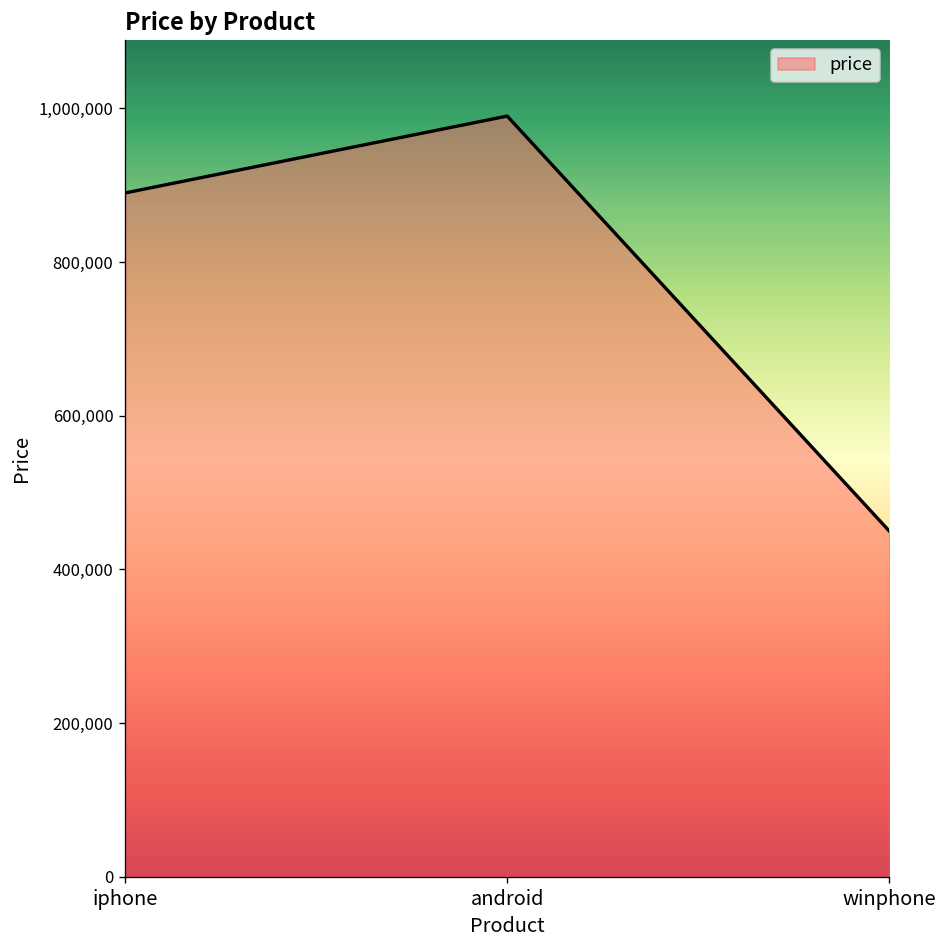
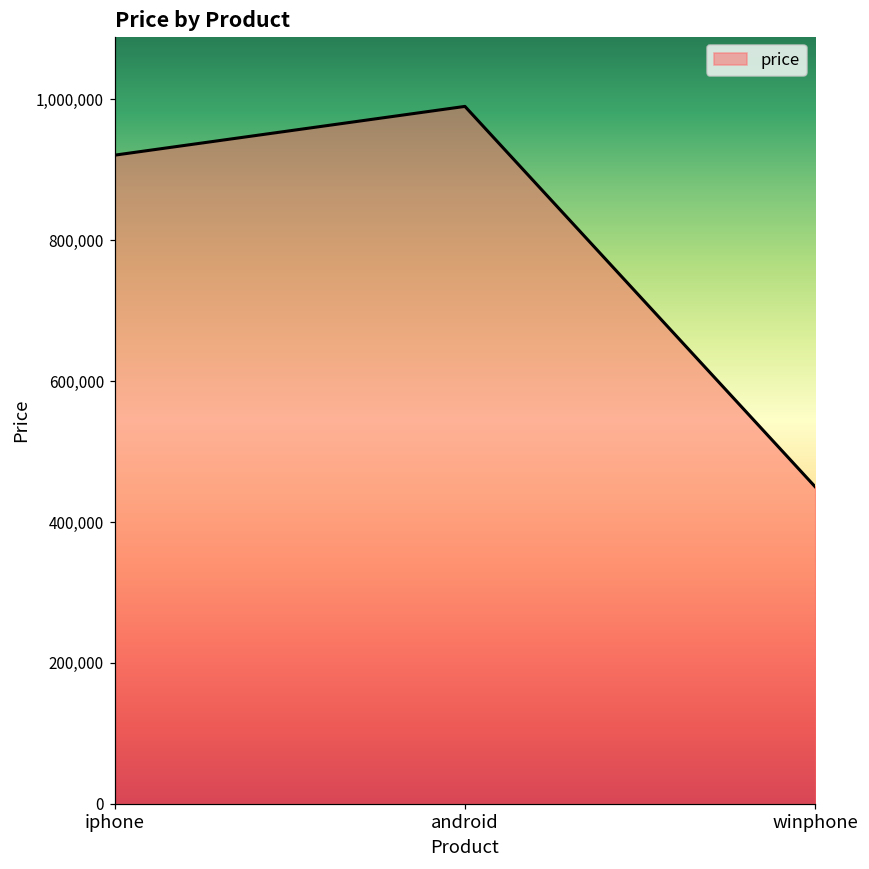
iphone: 890,000 -> 920,000
